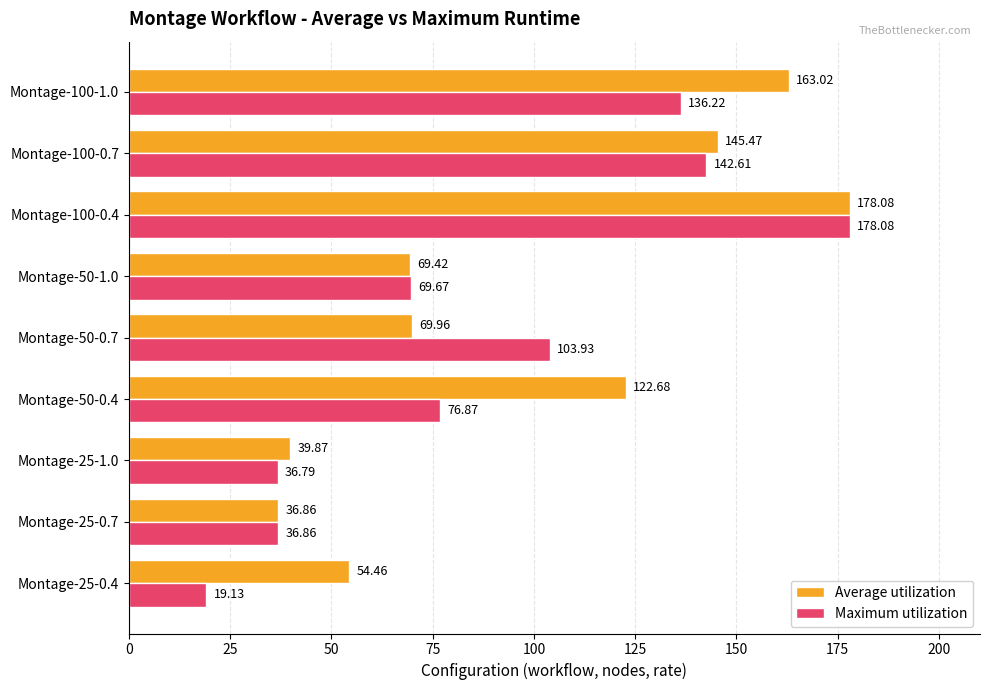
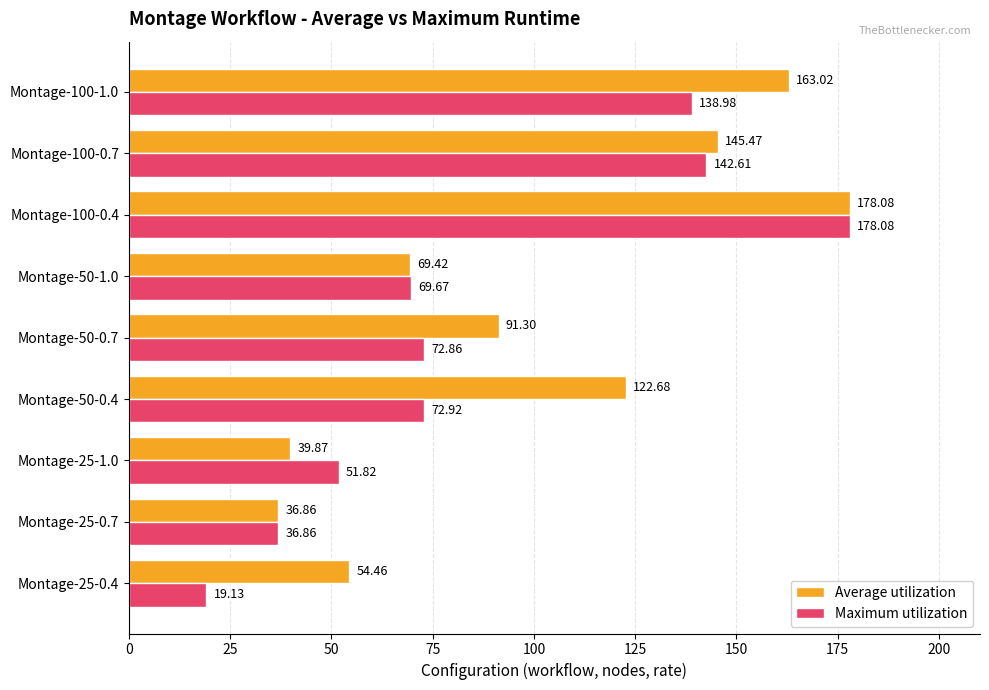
Maximum utilization, Montage-100-1.0: 136.22 -> 138.98
Average utilization, Montage-50-0.7: 69.96 -> 91.30
Maximum utilization, Montage-50-0.7: 103.93 -> 72.86
Maximum utilization, Montage-50-0.4: 76.87 -> 72.92
Maximum utilization, Montage-25-1.0: 36.79 -> 51.82
